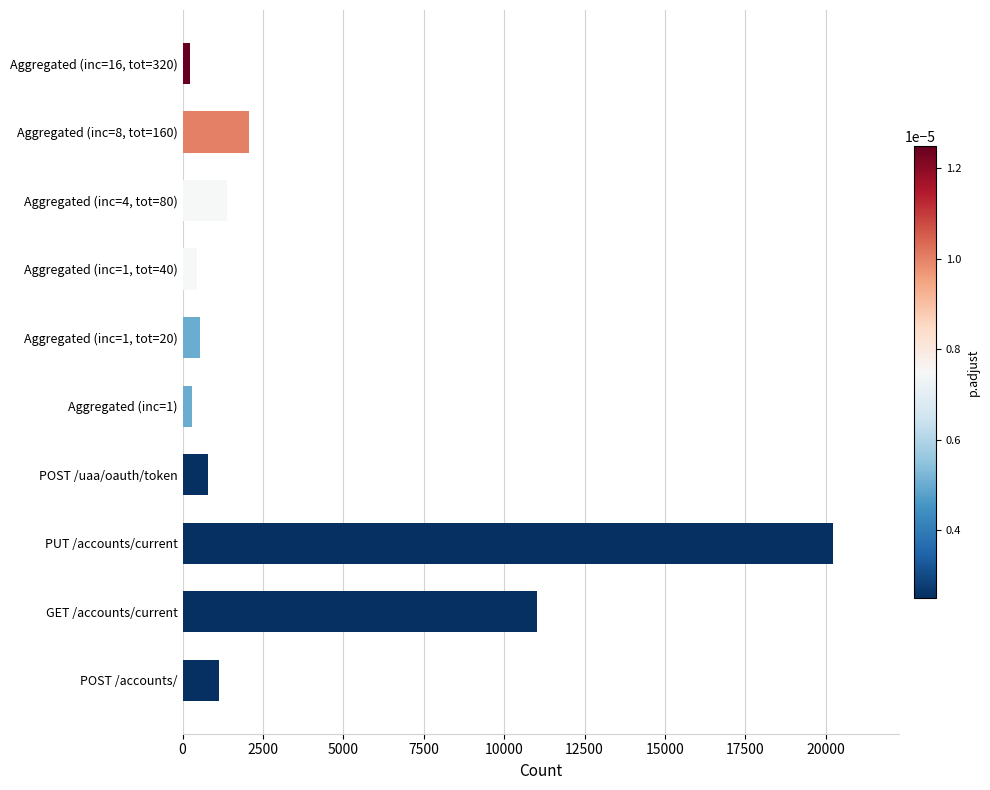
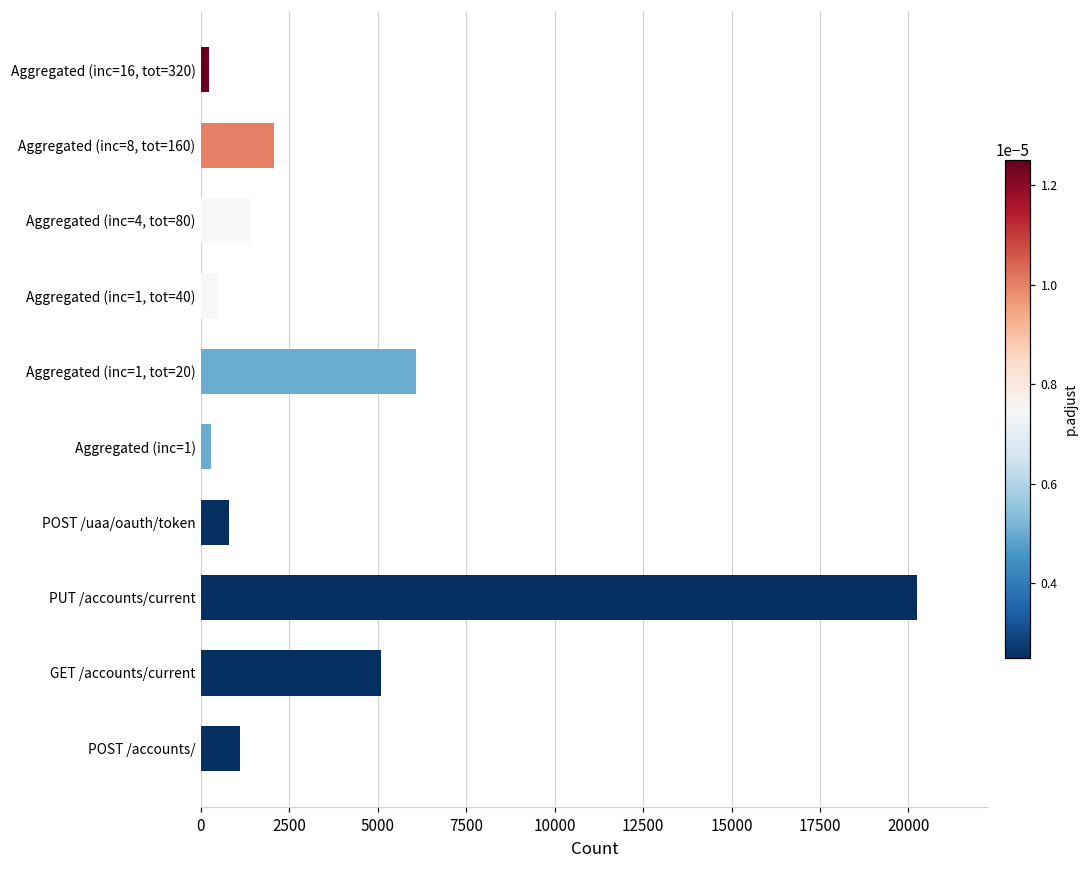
Aggregated (inc=1, tot=20): 500 -> 6100
GET /accounts/current: 11000 -> 5100
